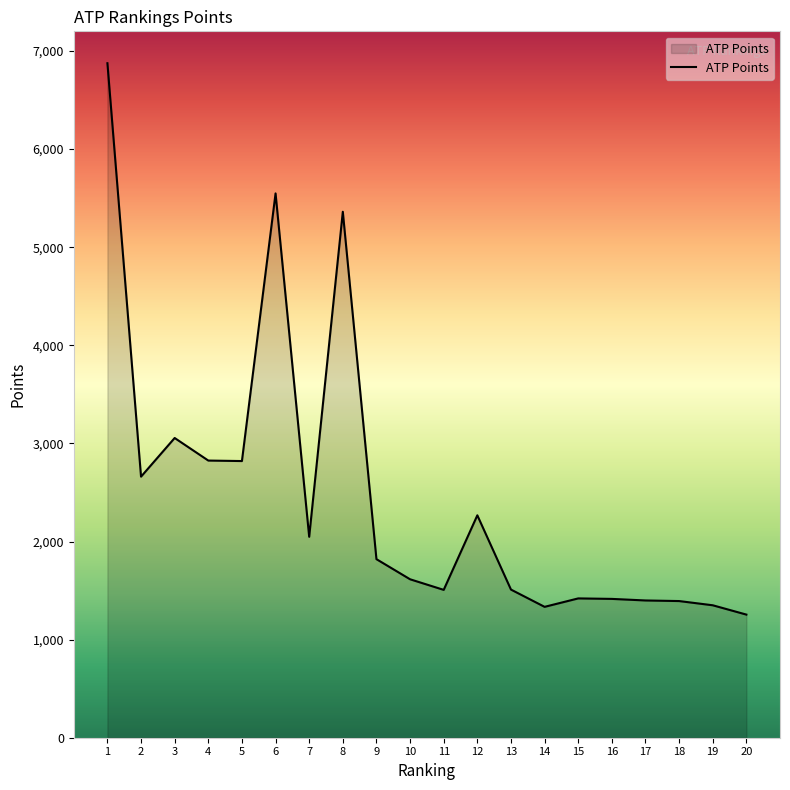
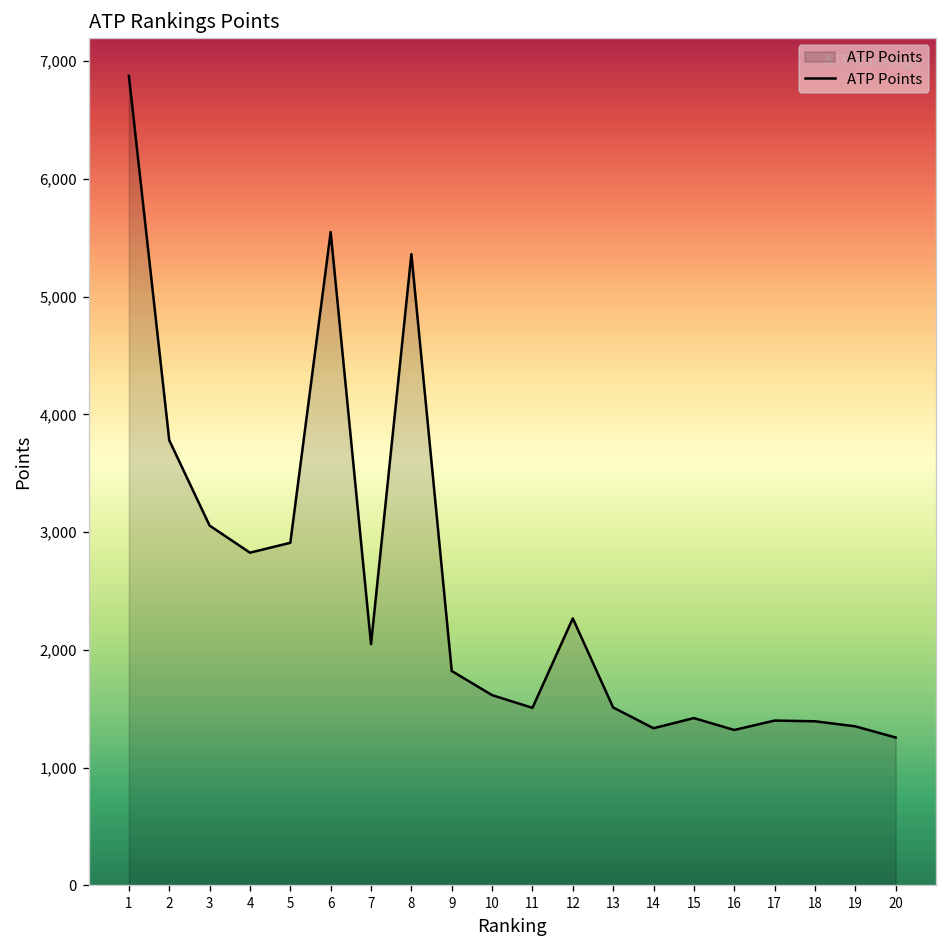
2: 2,700 -> 3,800
5: 2,800 -> 2,900
16: 1,400 -> 1,300
